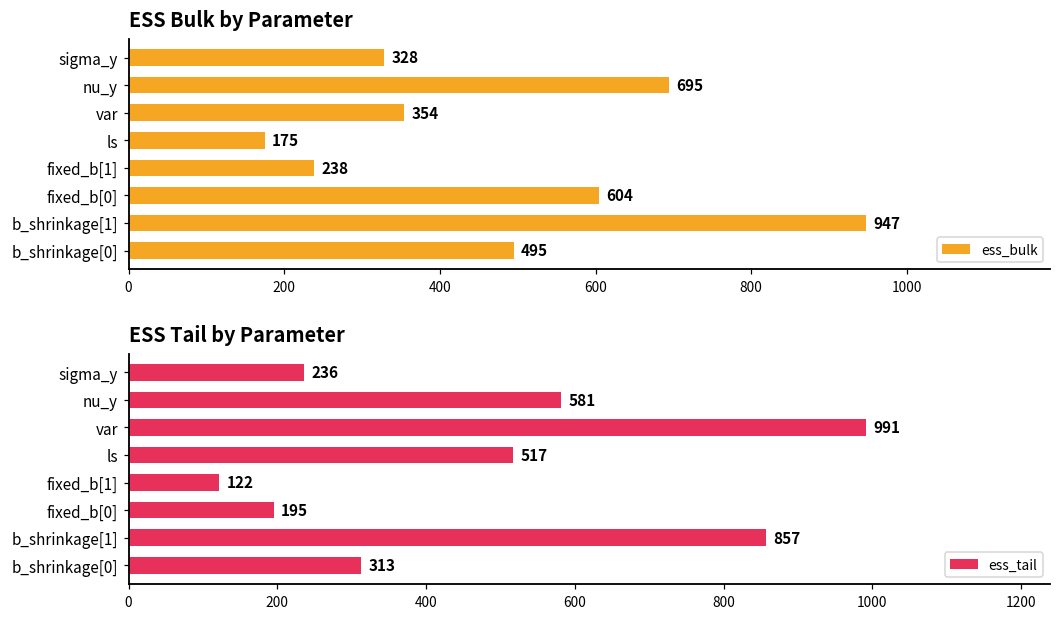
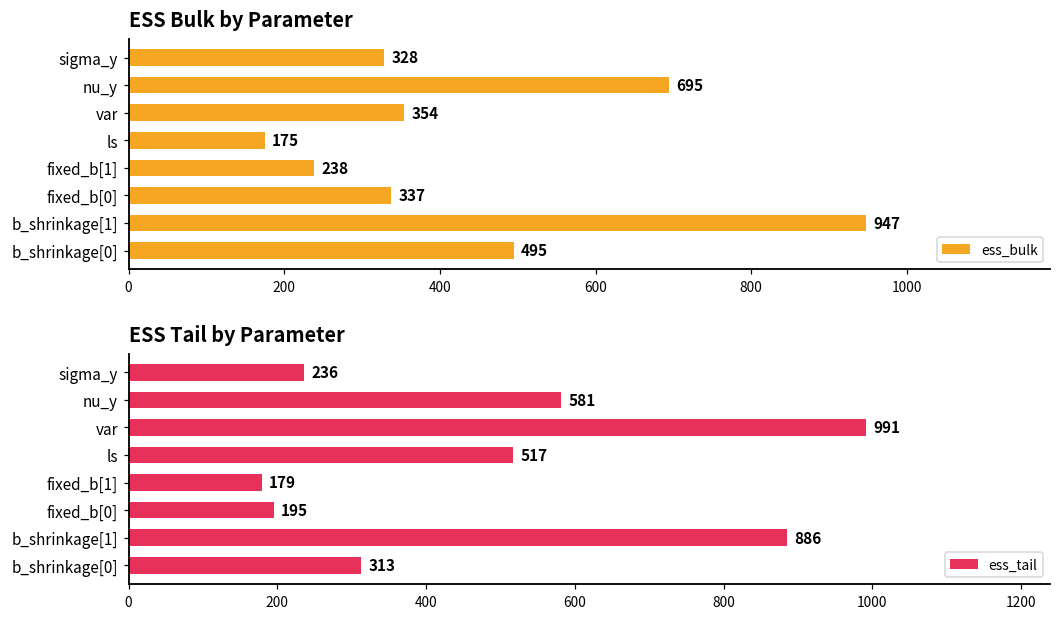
ESS Bulk by Parameter, fixed_b[0]: 604 -> 337
ESS Tail by Parameter, fixed_b[1]: 122 -> 179
ESS Tail by Parameter, b_shrinkage[1]: 857 -> 886
